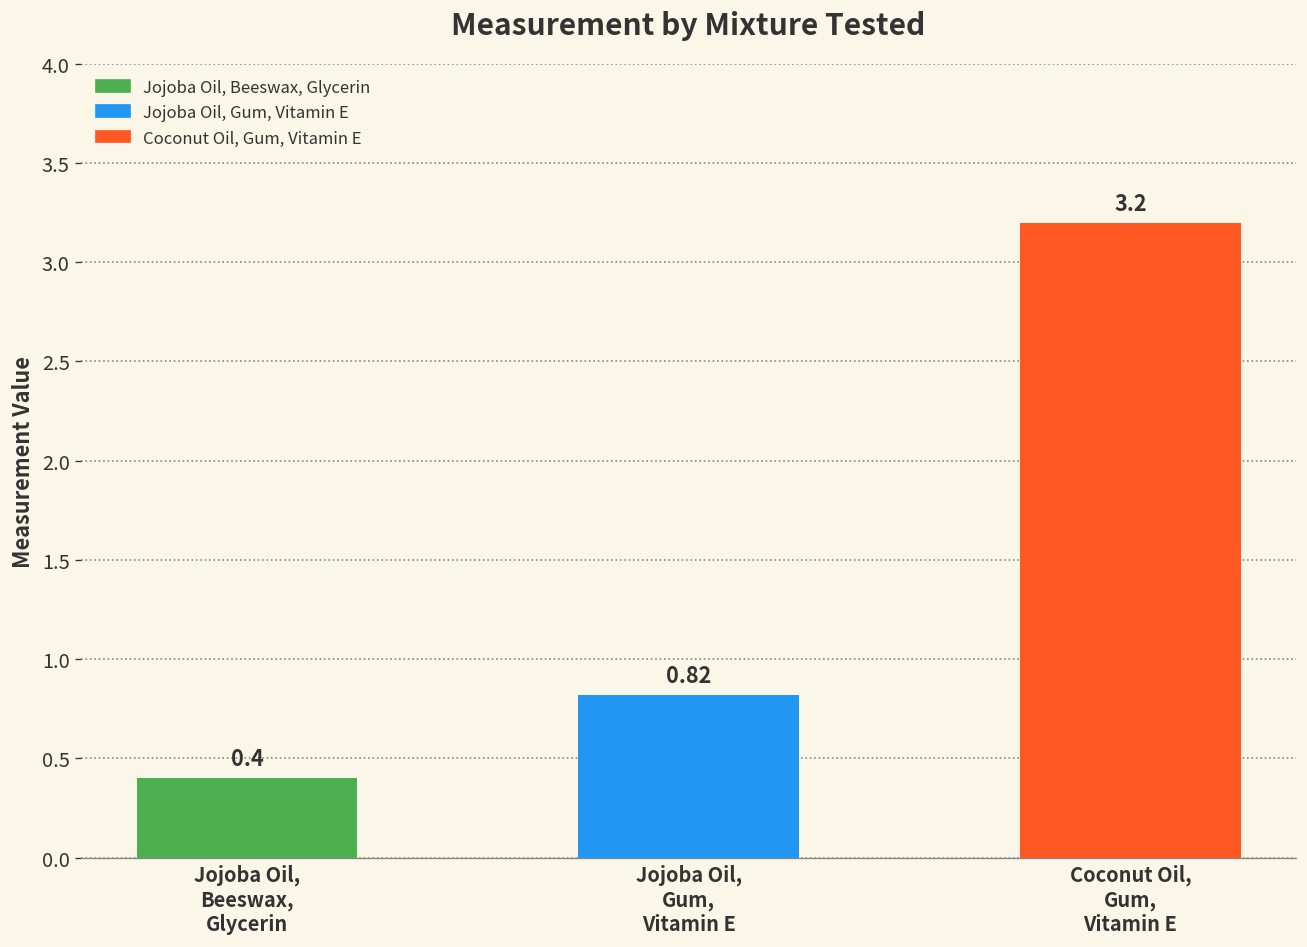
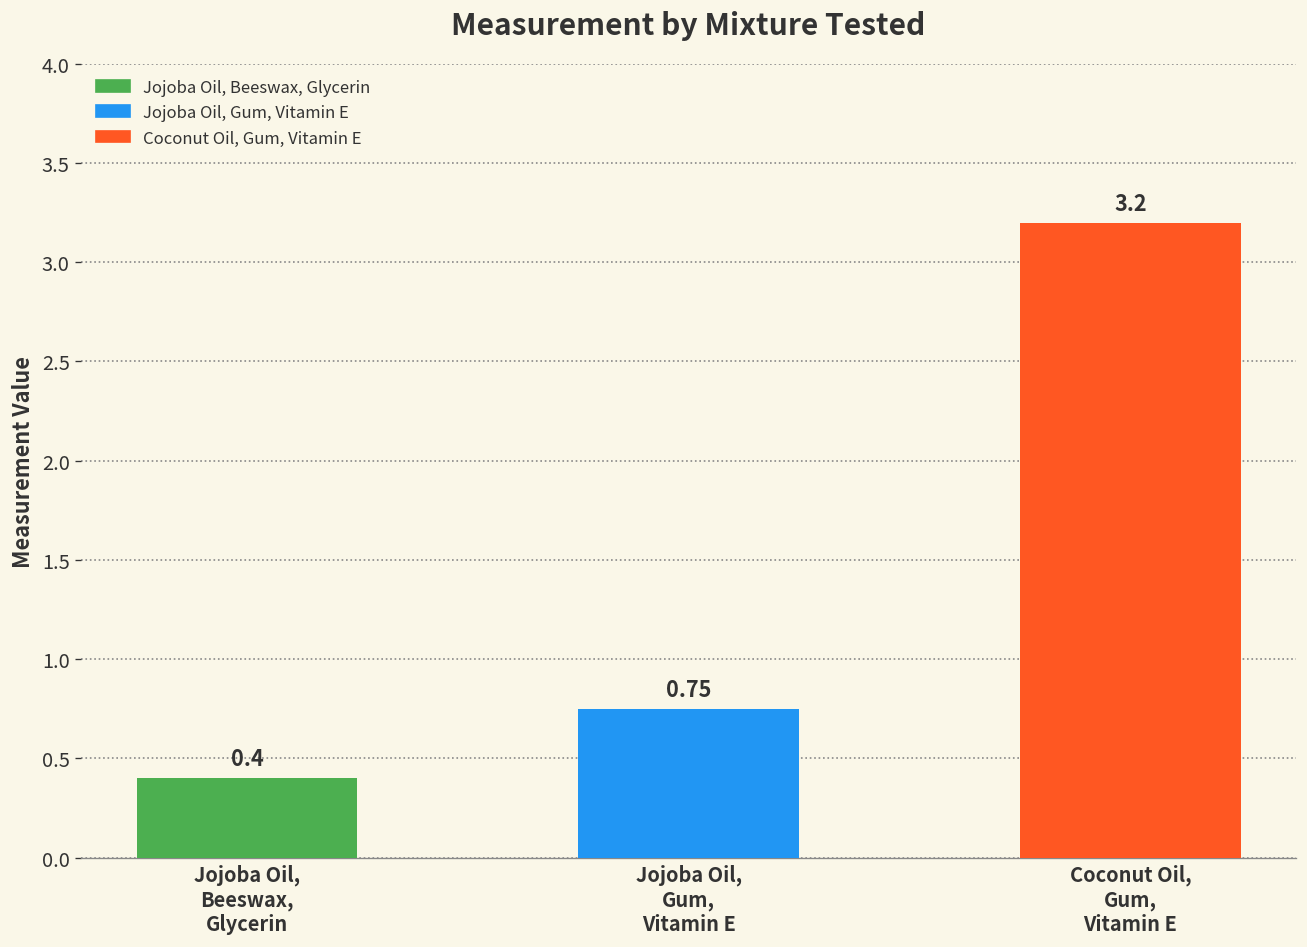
Jojoba Oil, Gum, Vitamin E: 0.82 -> 0.75
